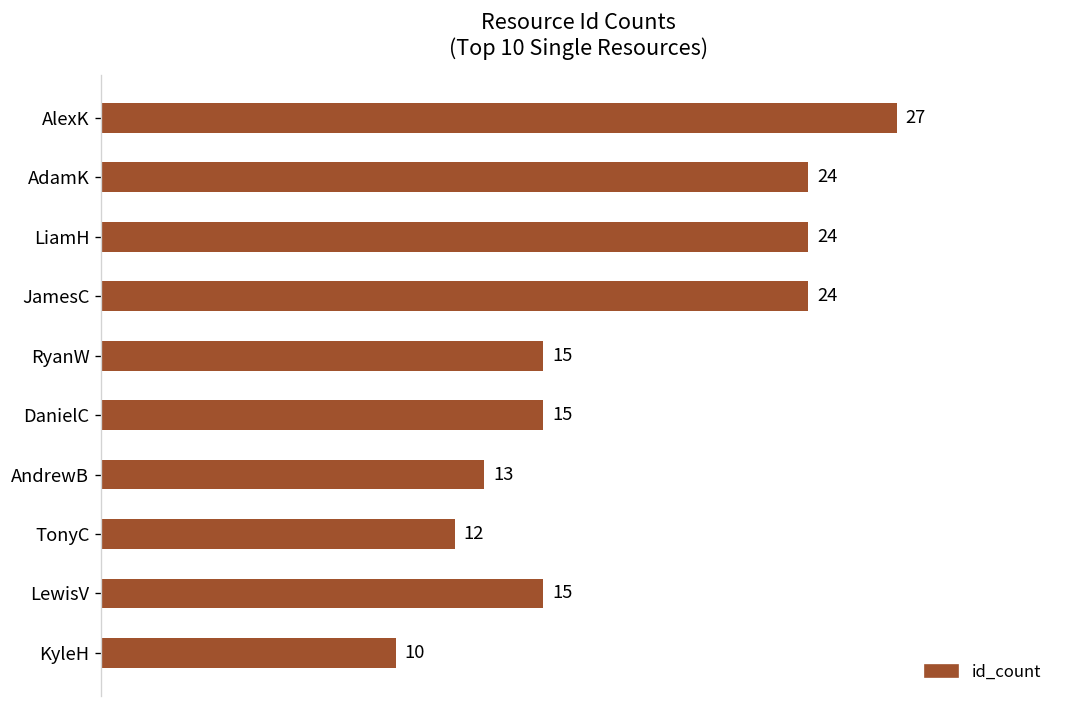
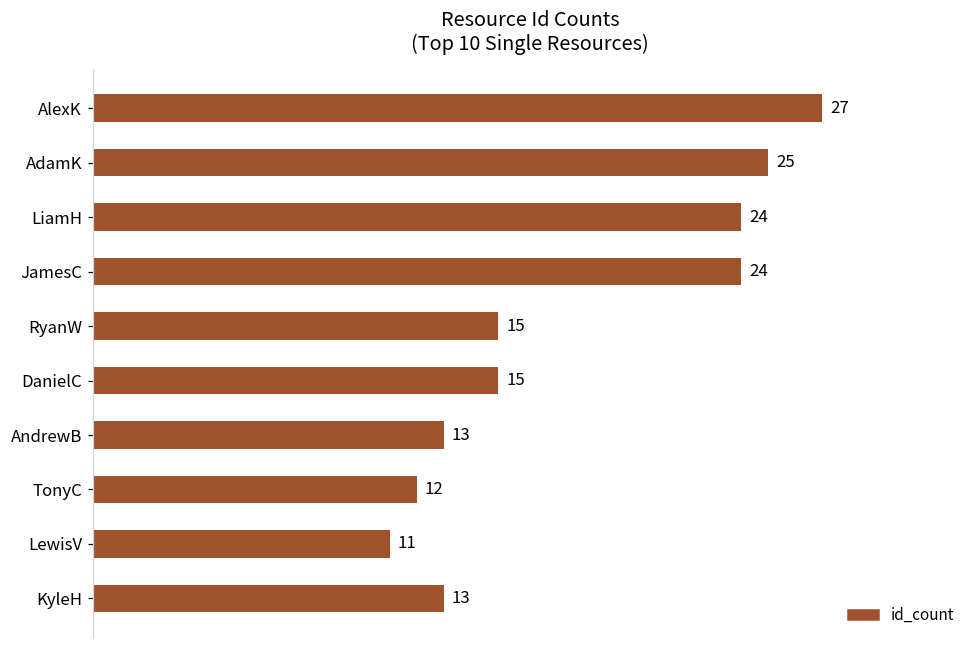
AdamK: 24 -> 25
LewisV: 15 -> 11
KyleH: 10 -> 13
